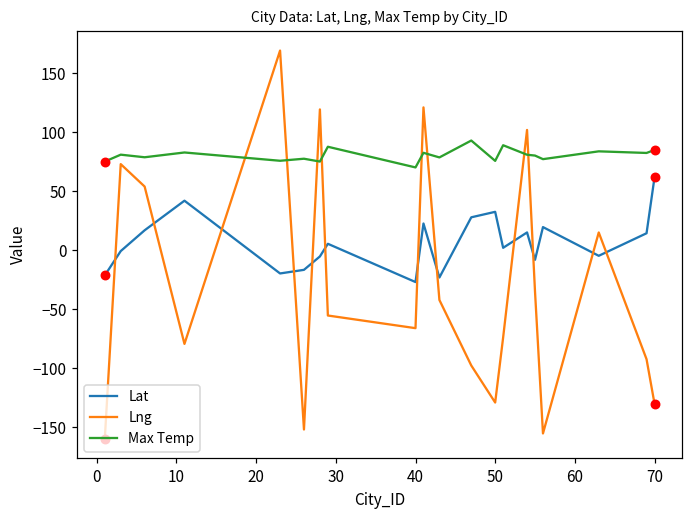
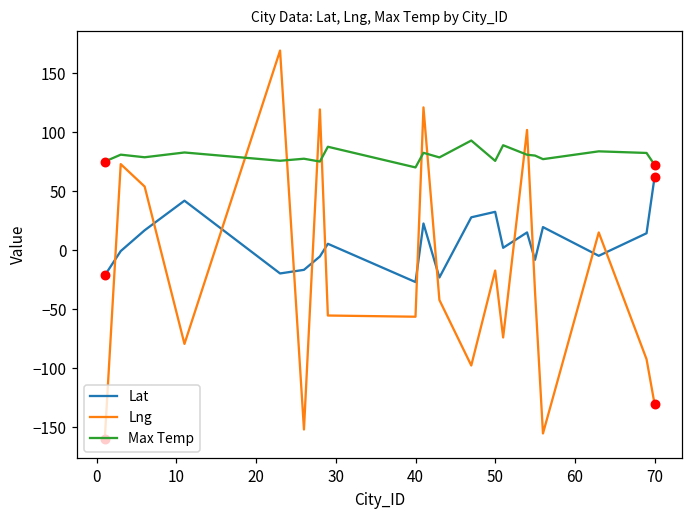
Lng, 40: -66 -> -56
Lng, 50: -129 -> -17
Max Temp, 70: 85 -> 73
